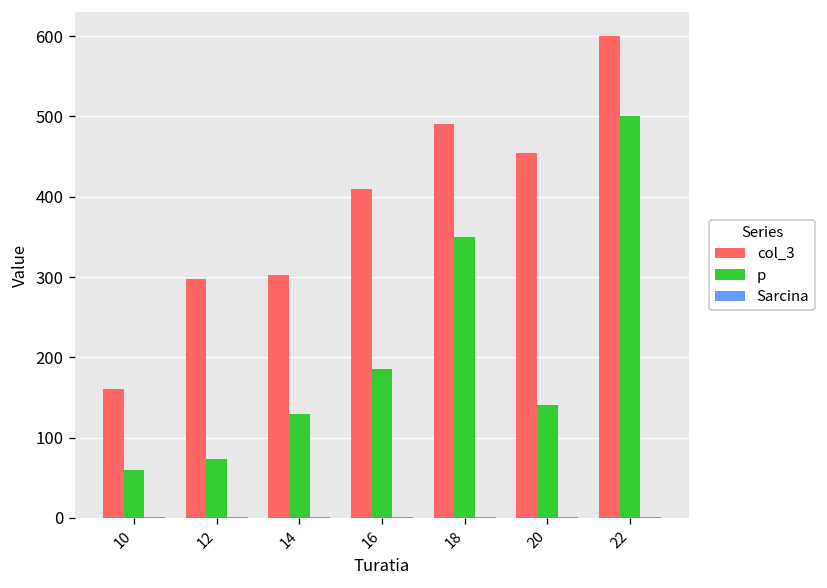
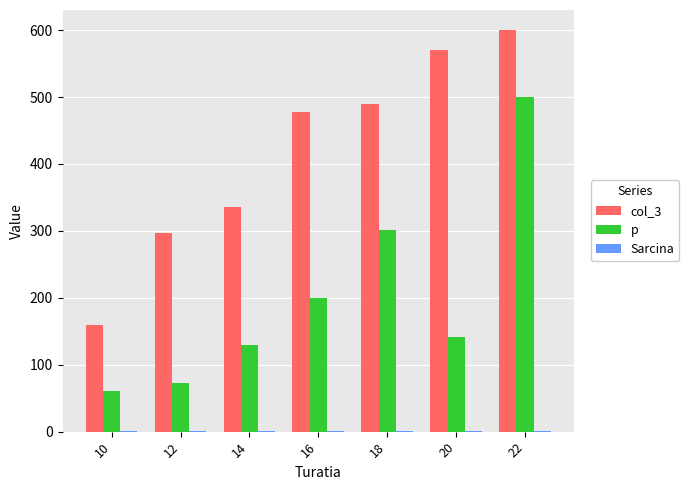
col_3, 14: 300 -> 340
col_3, 16: 410 -> 480
p, 16: 190 -> 200
p, 18: 350 -> 300
col_3, 20: 450 -> 570
